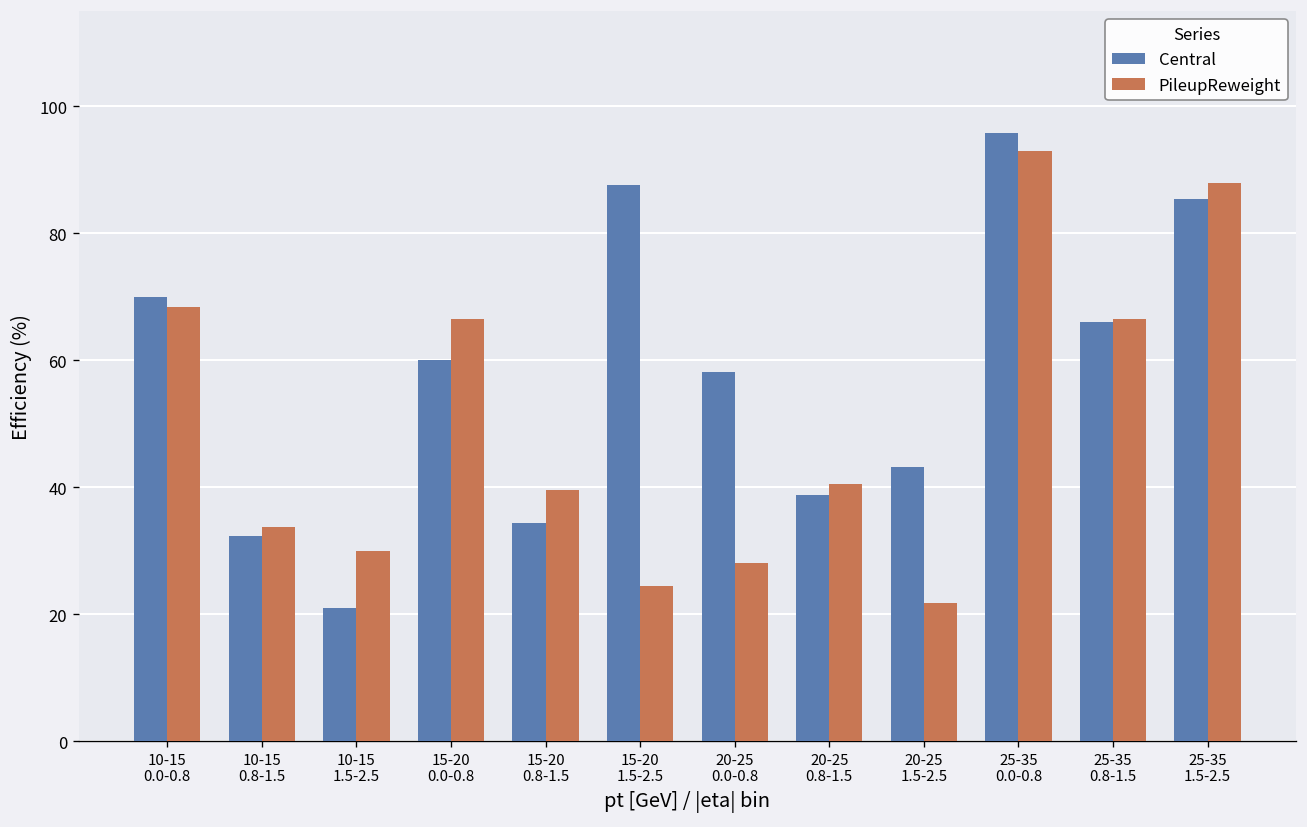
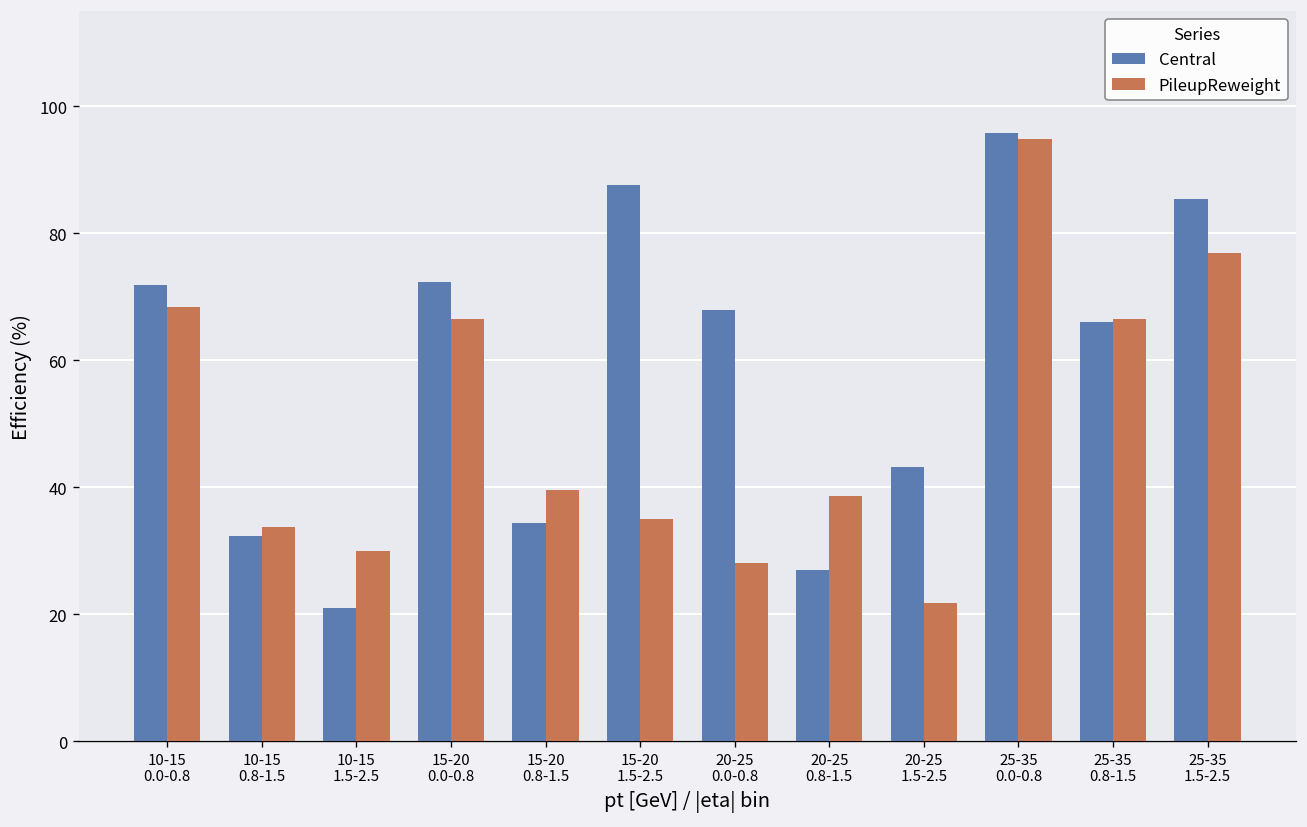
Central, 10-15 0.0-0.8: 70 -> 72
Central, 15-20 0.0-0.8: 60 -> 72
PileupReweight, 15-20 1.5-2.5: 25 -> 35
Central, 20-25 0.0-0.8: 58 -> 68
Central, 20-25 0.8-1.5: 39 -> 27
PileupReweight, 20-25 0.8-1.5: 40 -> 39
PileupReweight, 25-35 0.0-0.8: 93 -> 95
PileupReweight, 25-35 1.5-2.5: 88 -> 77
